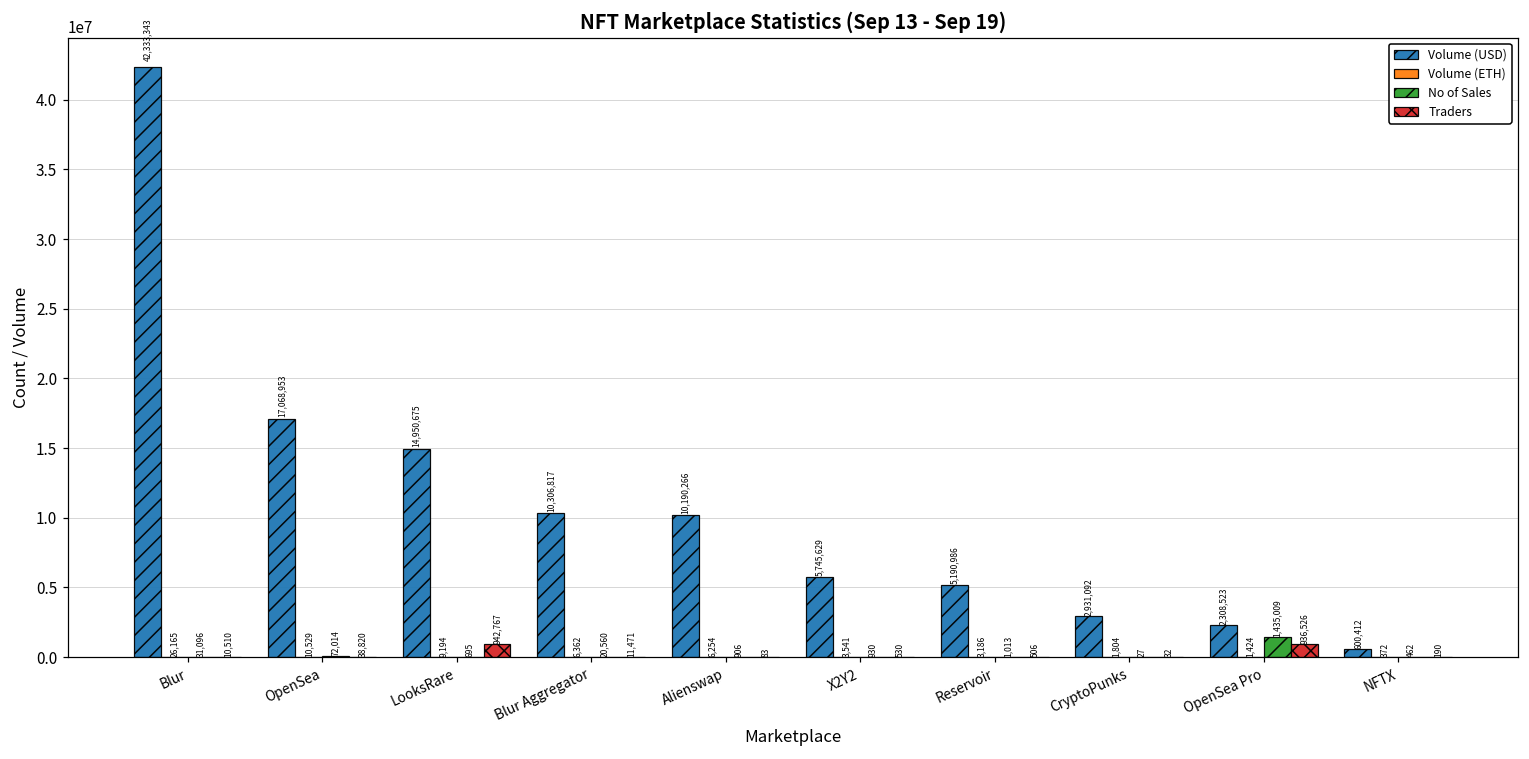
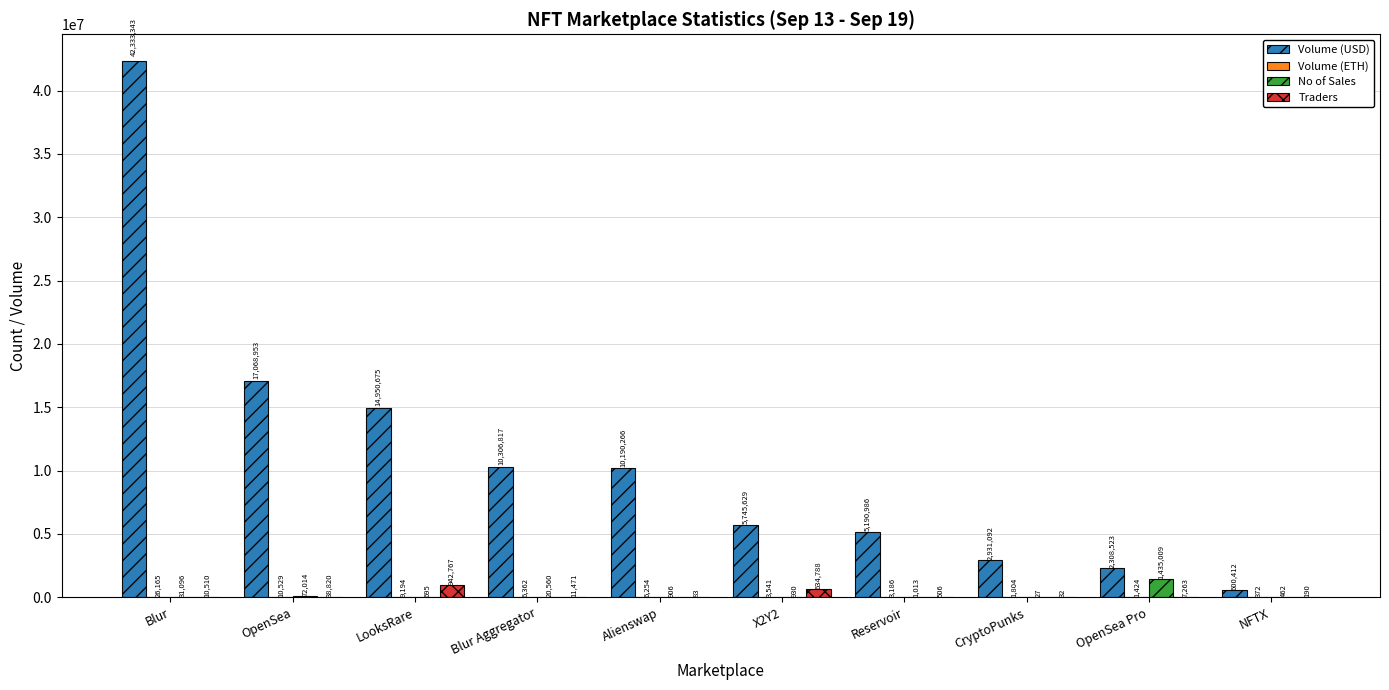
Traders, X2Y2: 530 -> 634,788
Traders, OpenSea Pro: 936,526 -> 7,263
